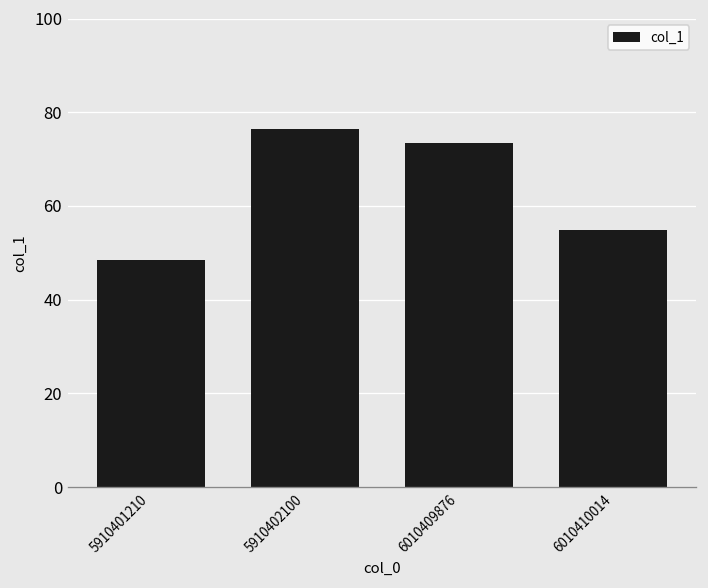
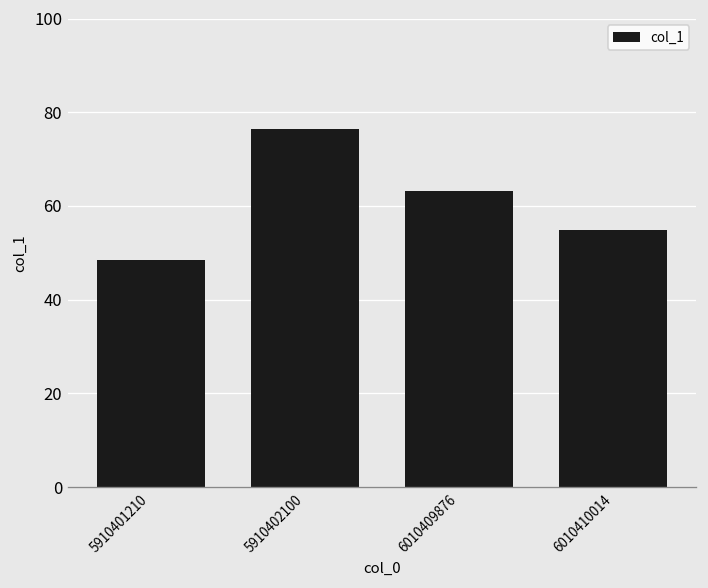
6010409876: 73 -> 63
